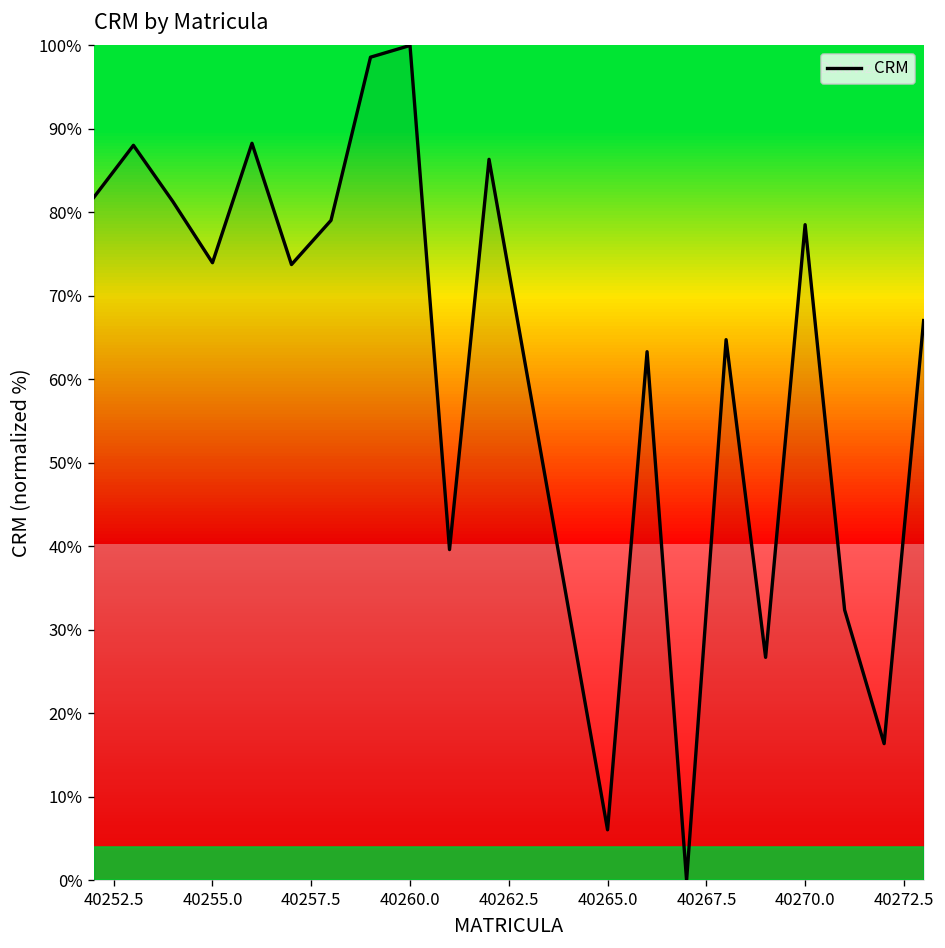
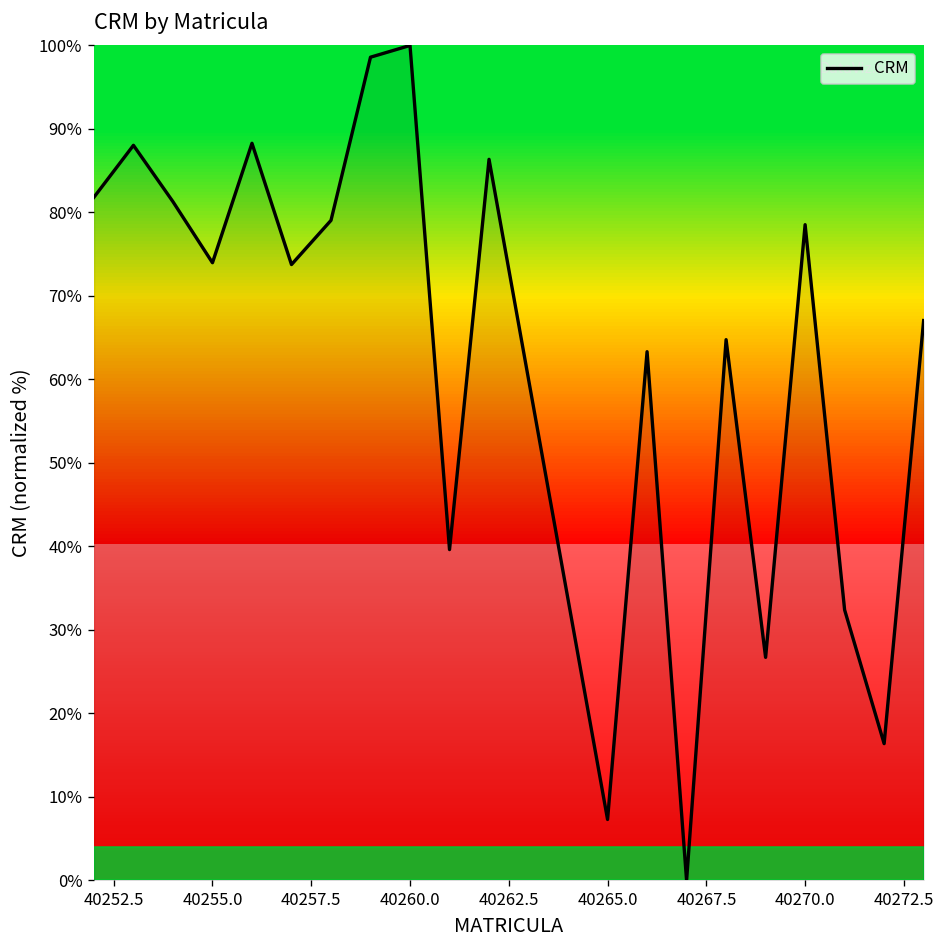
40265.0: 6% -> 7%
